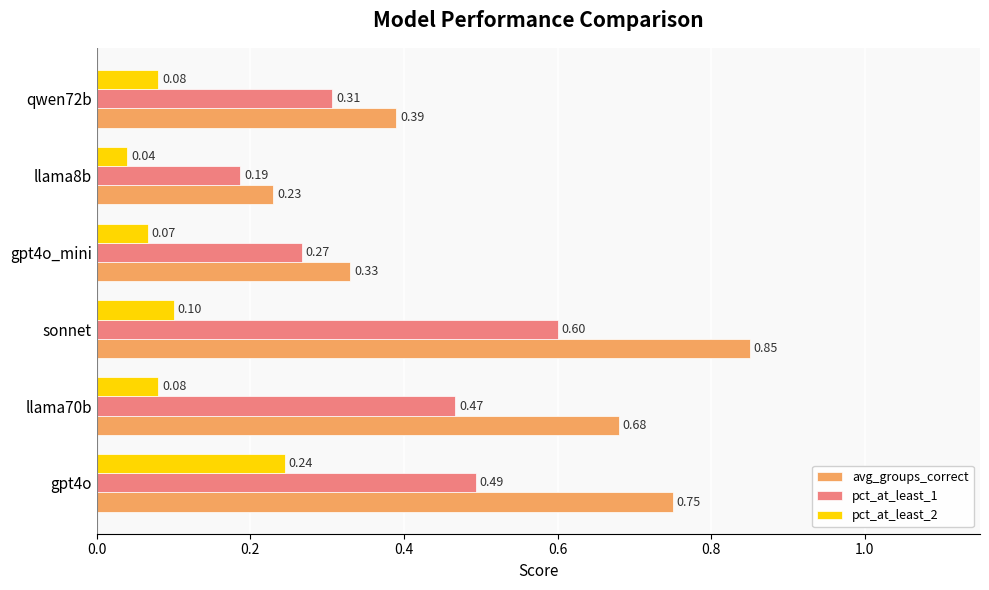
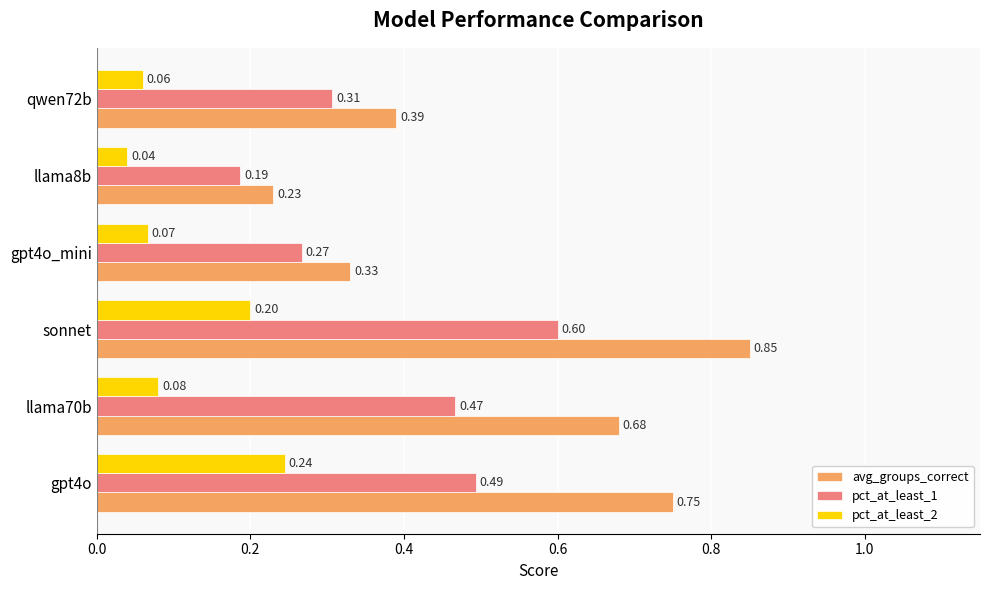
pct_at_least_2, qwen72b: 0.08 -> 0.06
pct_at_least_2, sonnet: 0.10 -> 0.20
